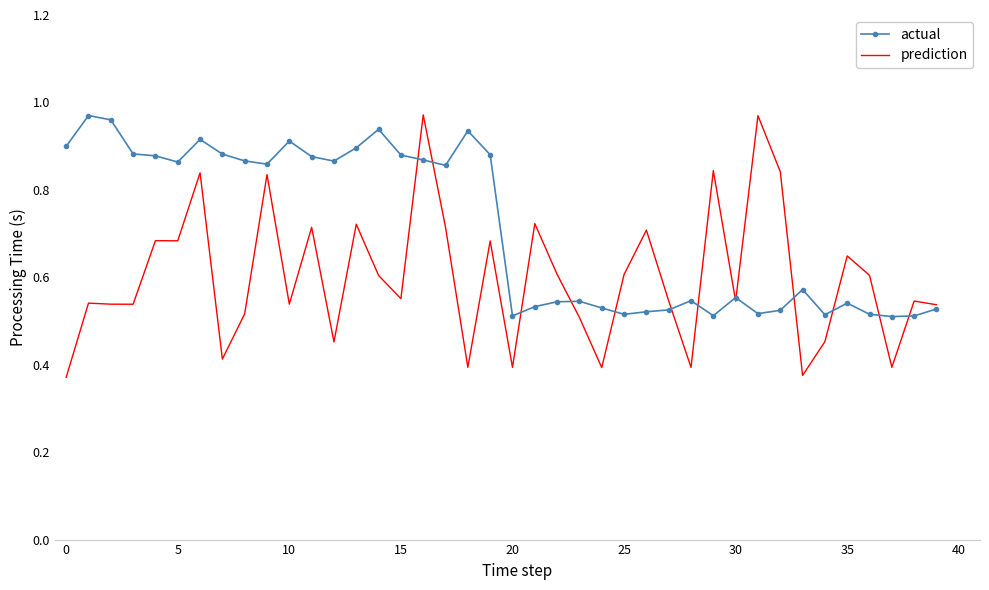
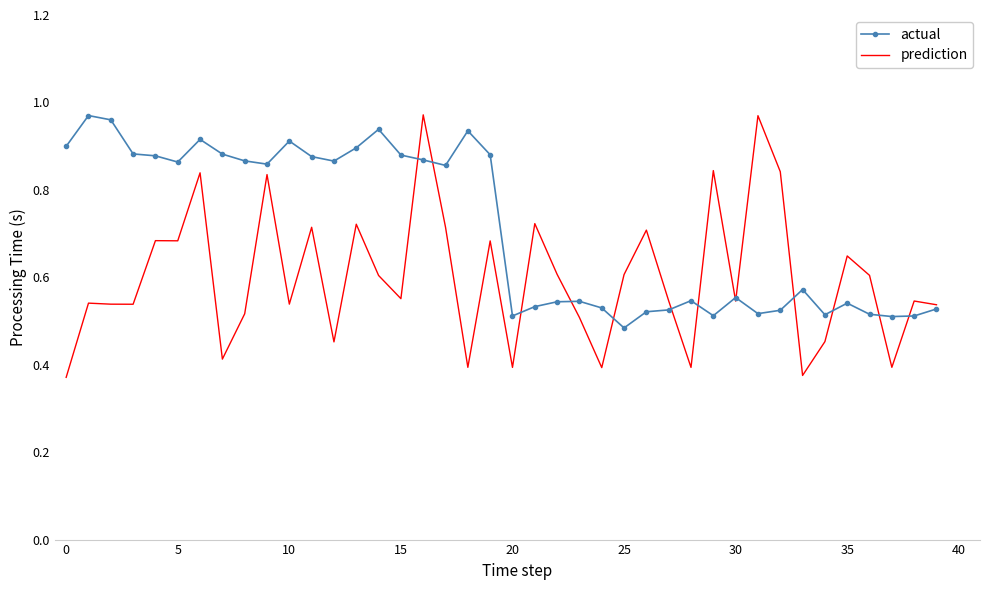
actual, 25: 0.52 -> 0.48
